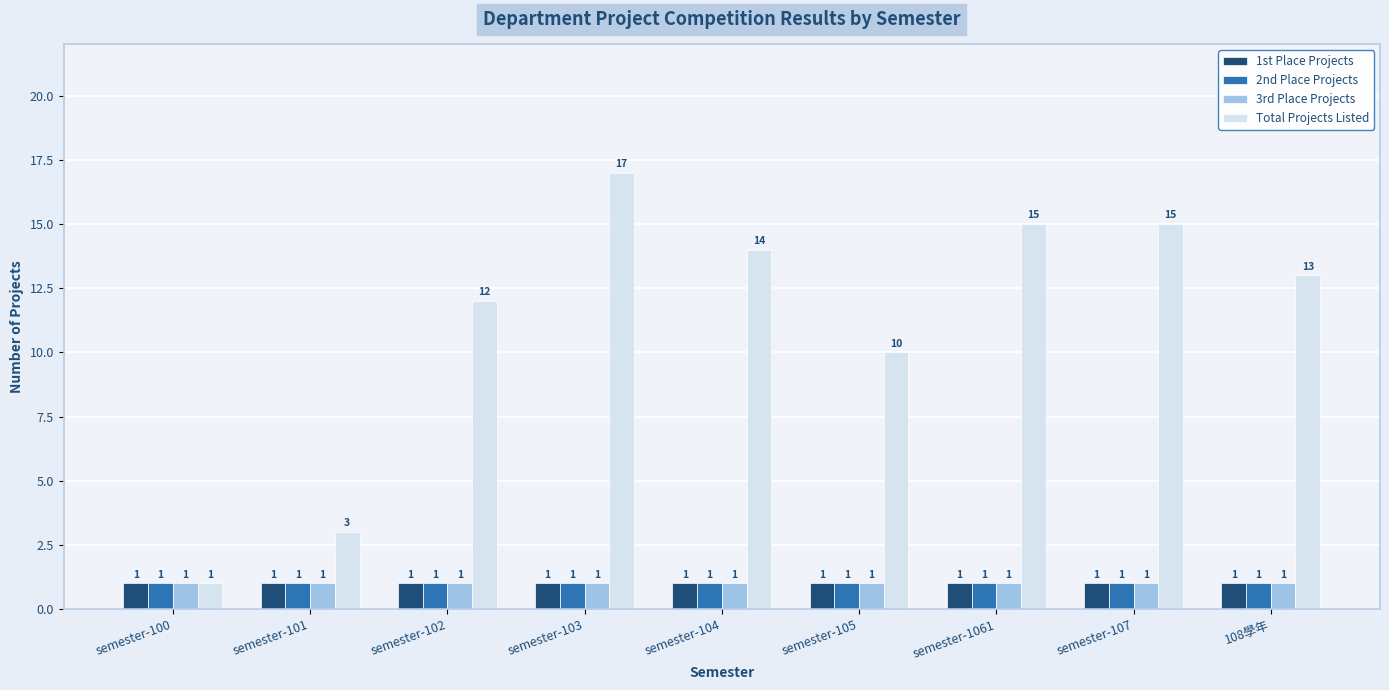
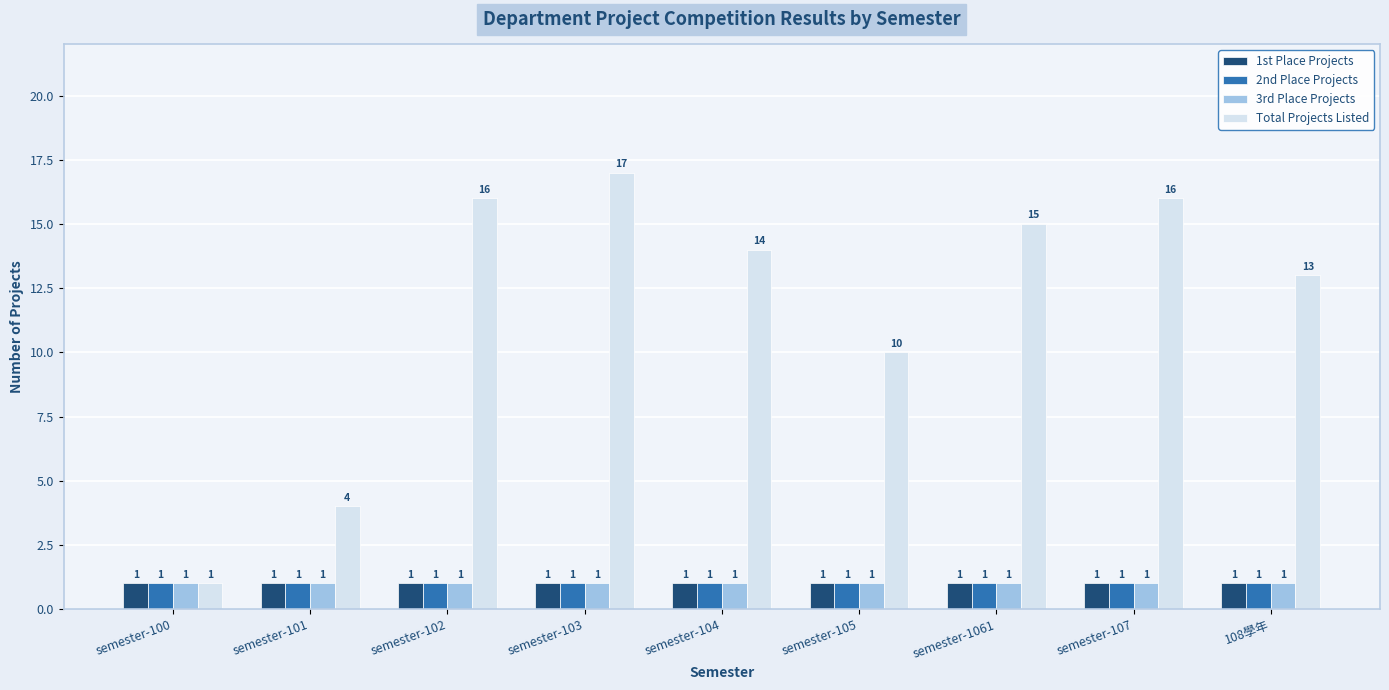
Total Projects Listed, semester-101: 3 -> 4
Total Projects Listed, semester-102: 12 -> 16
Total Projects Listed, semester-107: 15 -> 16
